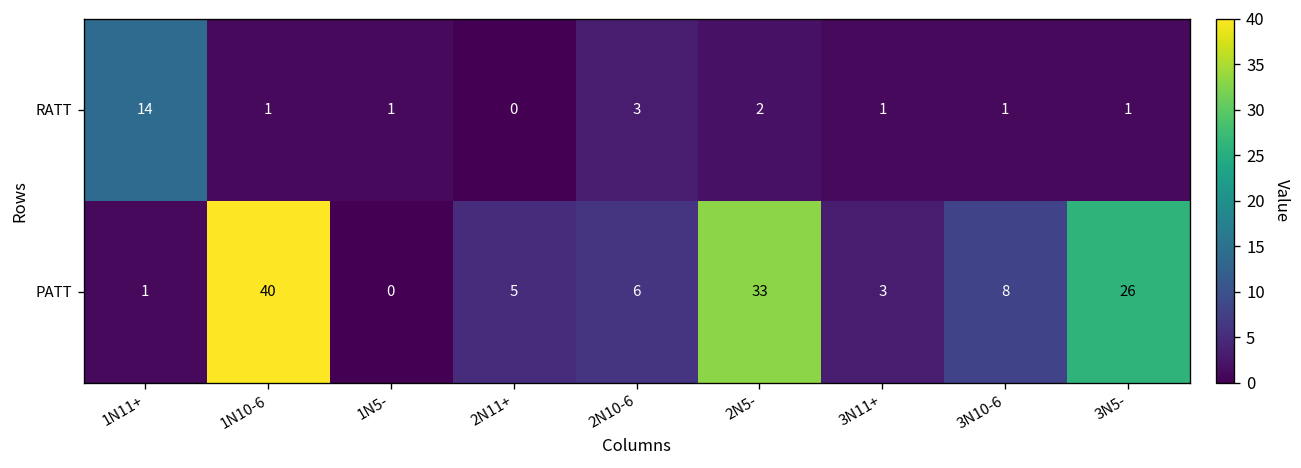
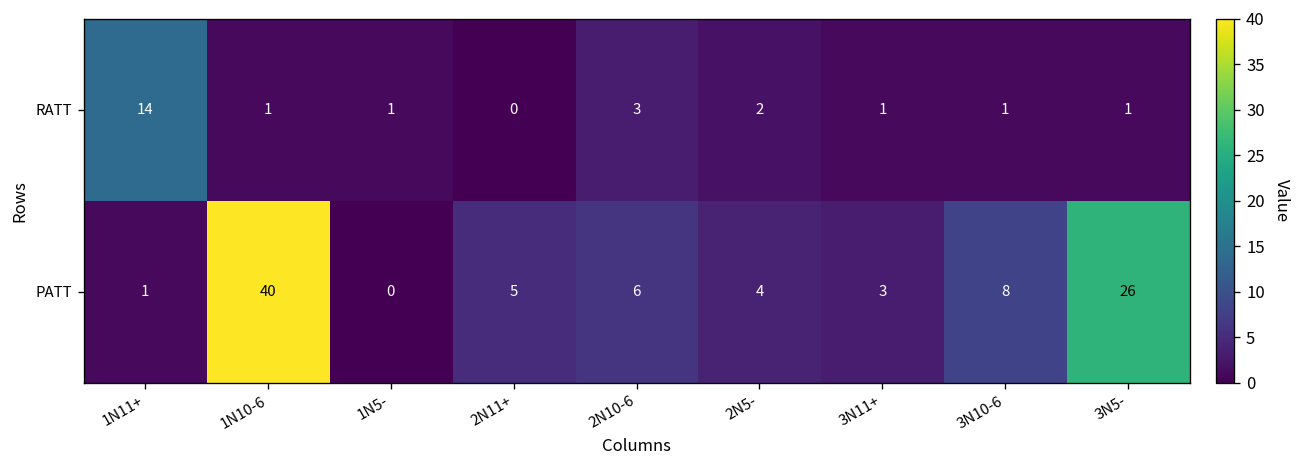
PATT, 2N5-: 33 -> 4
